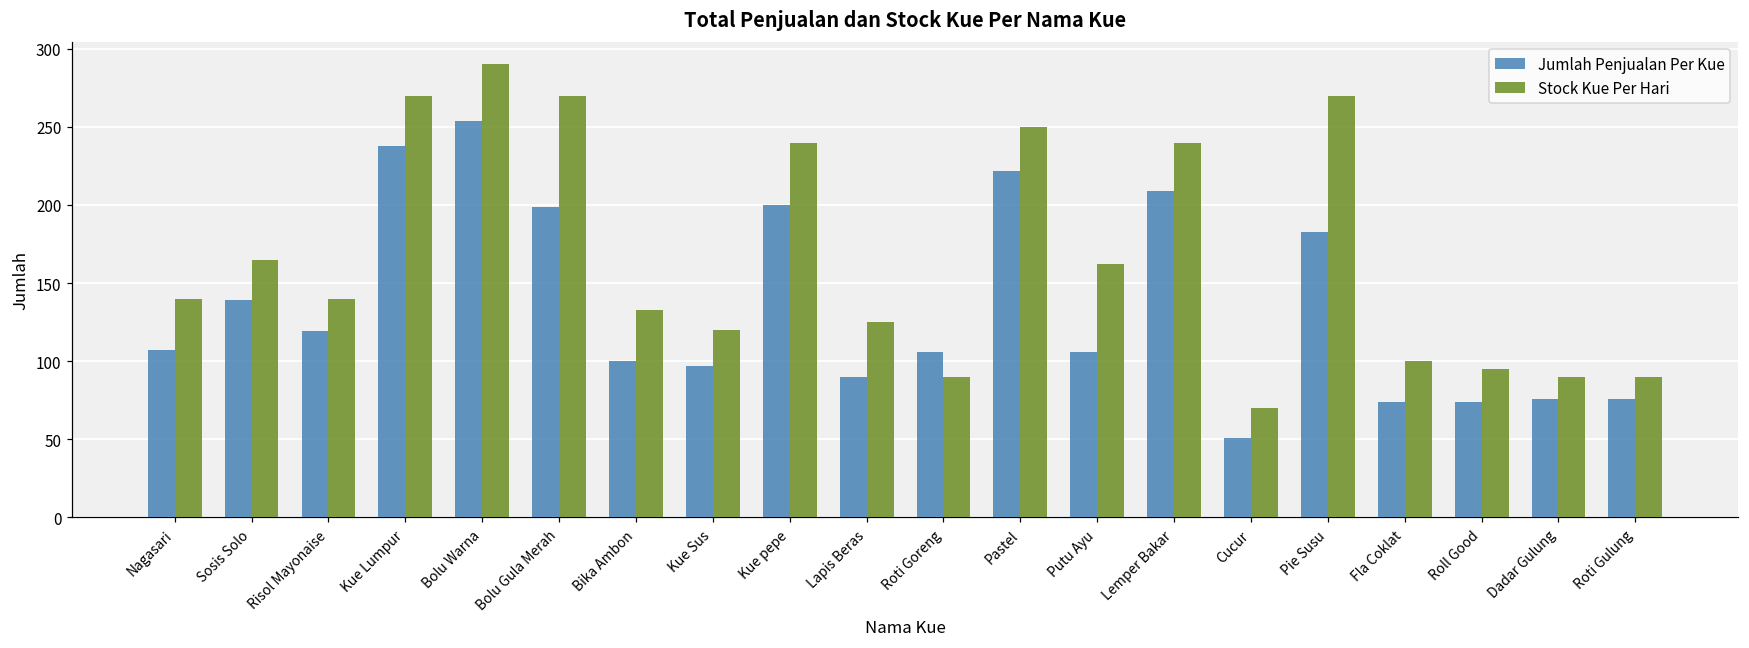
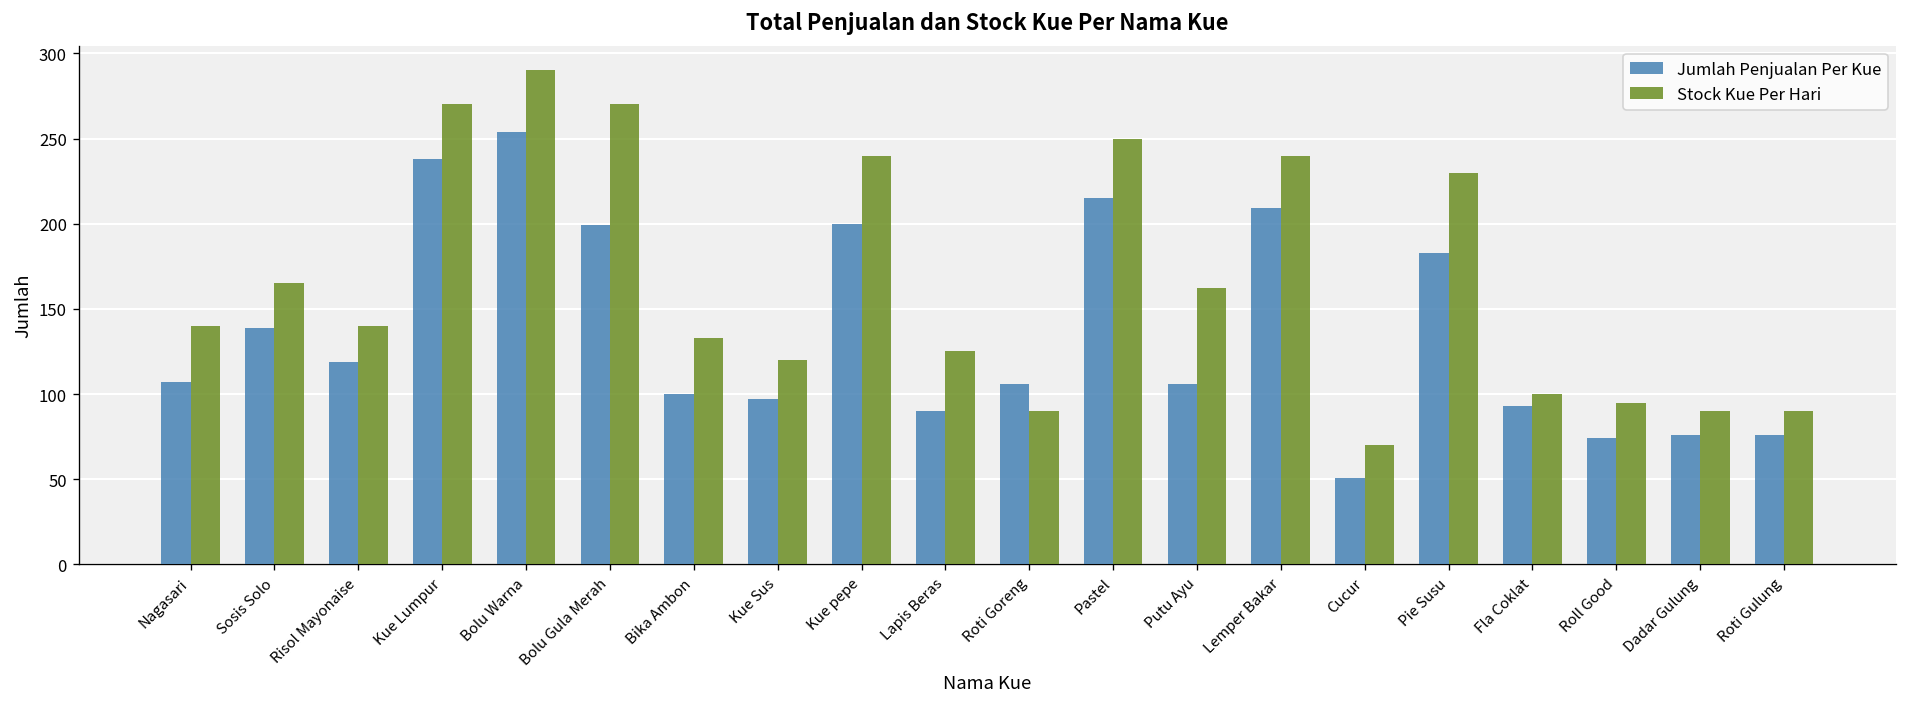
Jumlah Penjualan Per Kue, Pastel: 222 -> 215
Stock Kue Per Hari, Pie Susu: 270 -> 230
Jumlah Penjualan Per Kue, Fla Coklat: 74 -> 93
